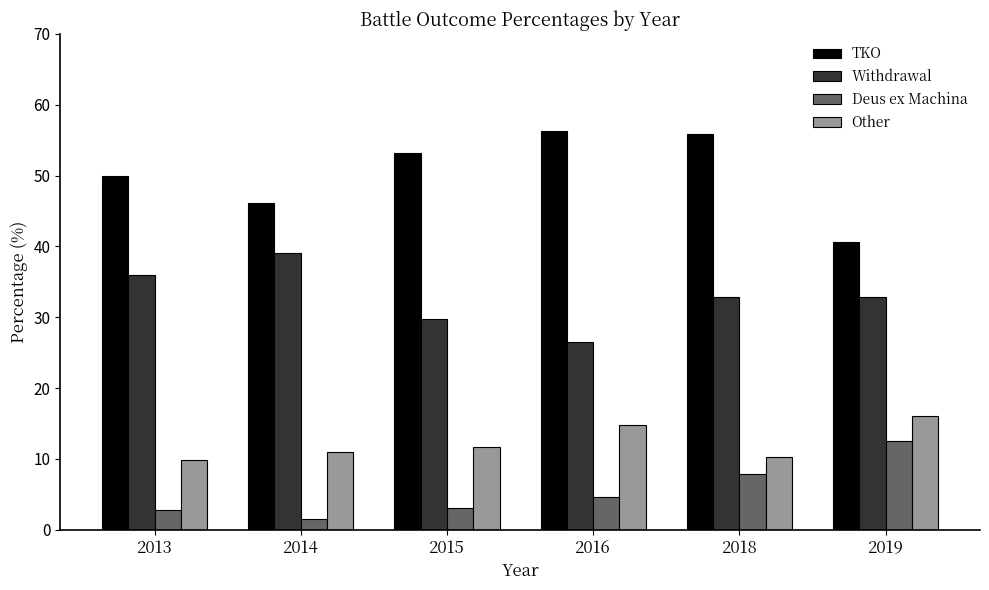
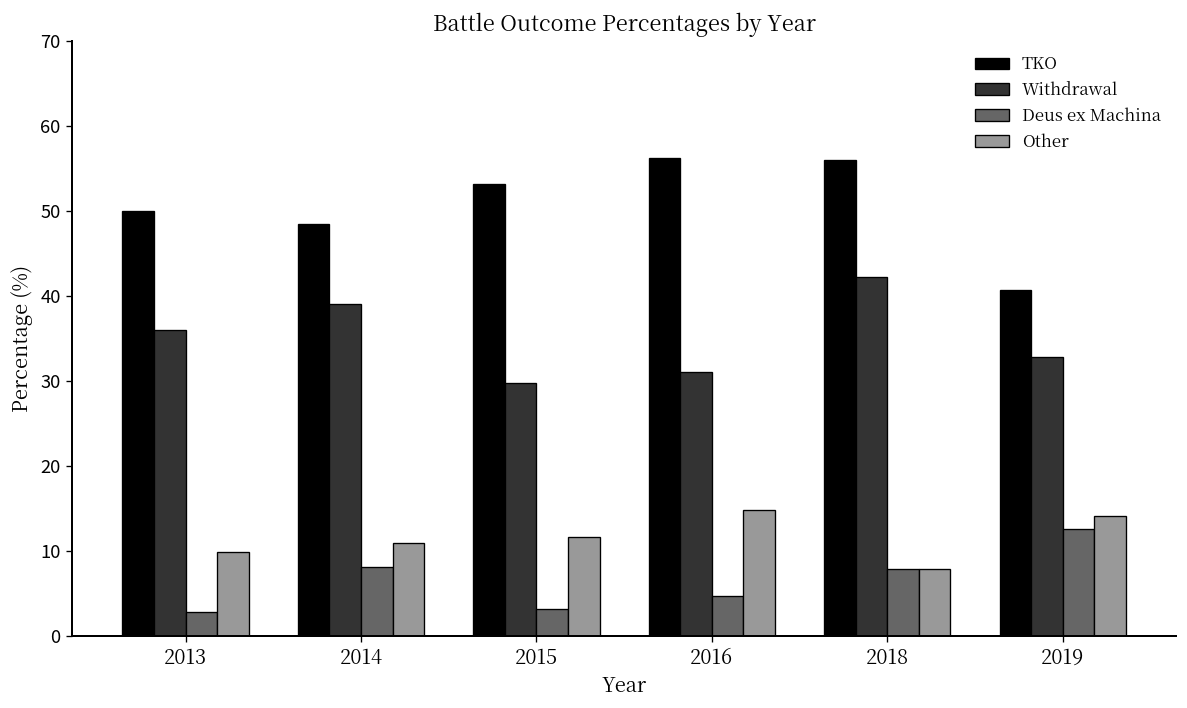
TKO, 2014: 46 -> 48
Deus ex Machina, 2014: 2 -> 8
Withdrawal, 2016: 27 -> 31
Withdrawal, 2018: 33 -> 42
Other, 2018: 10 -> 8
Other, 2019: 16 -> 14
